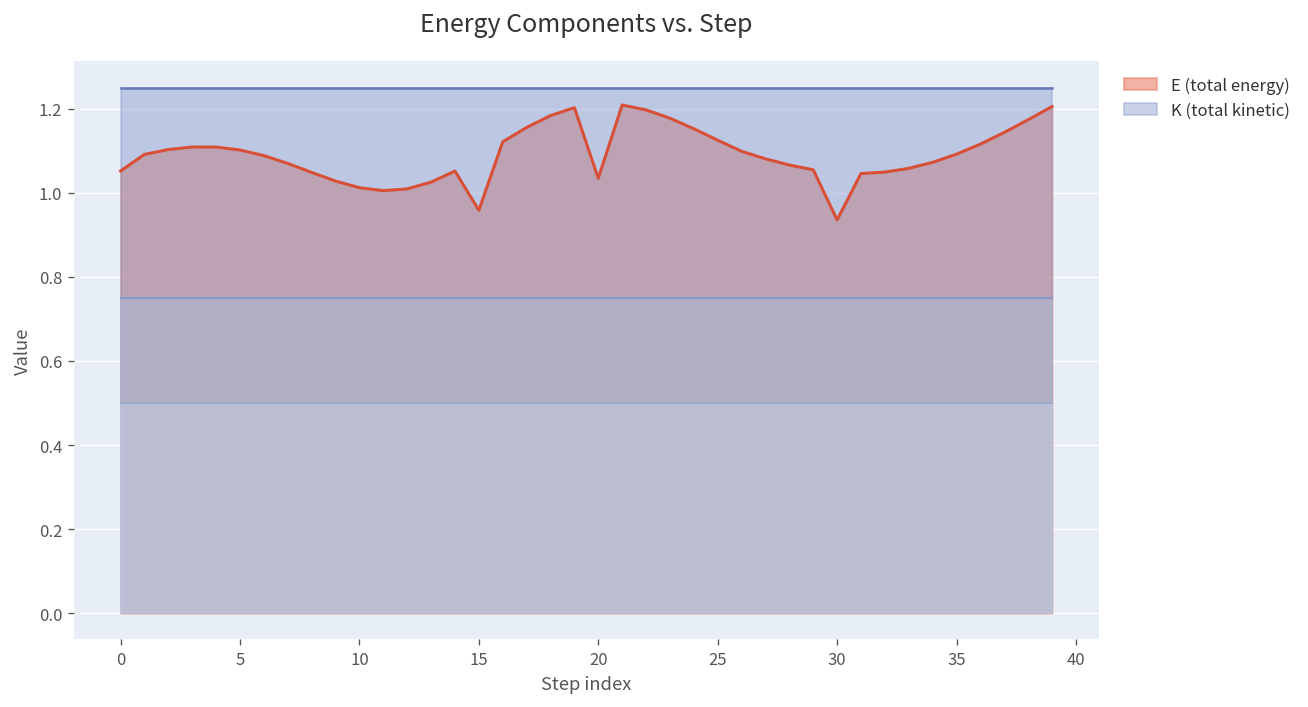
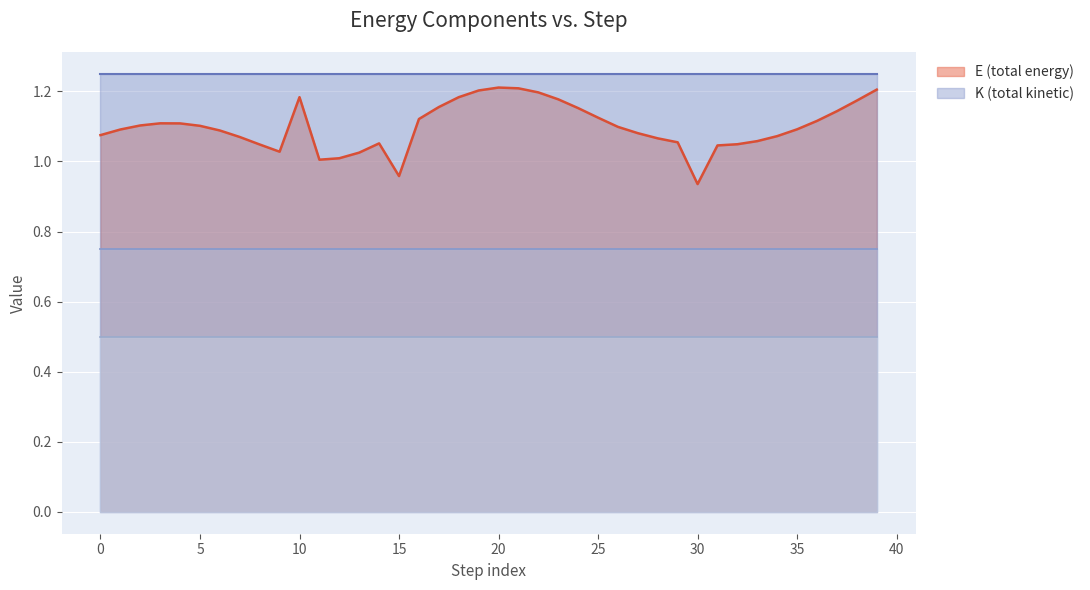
E (total energy), 0: 1.05 -> 1.08
E (total energy), 10: 1.01 -> 1.18
E (total energy), 20: 1.03 -> 1.21
